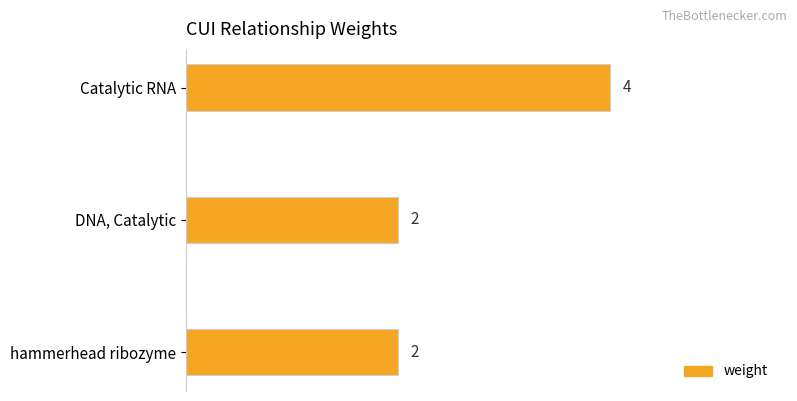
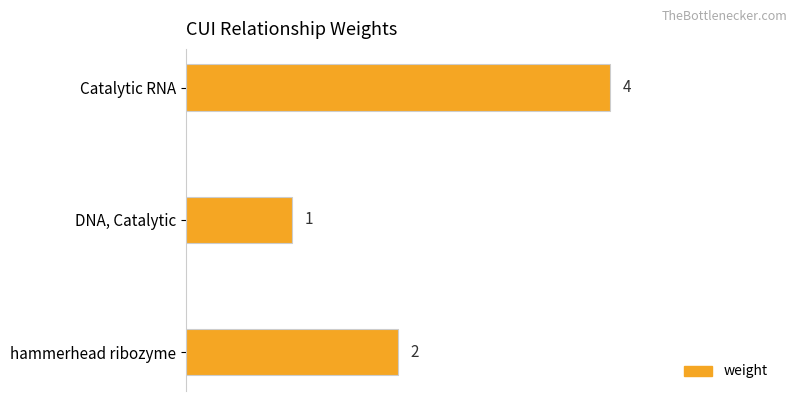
DNA, Catalytic: 2 -> 1
